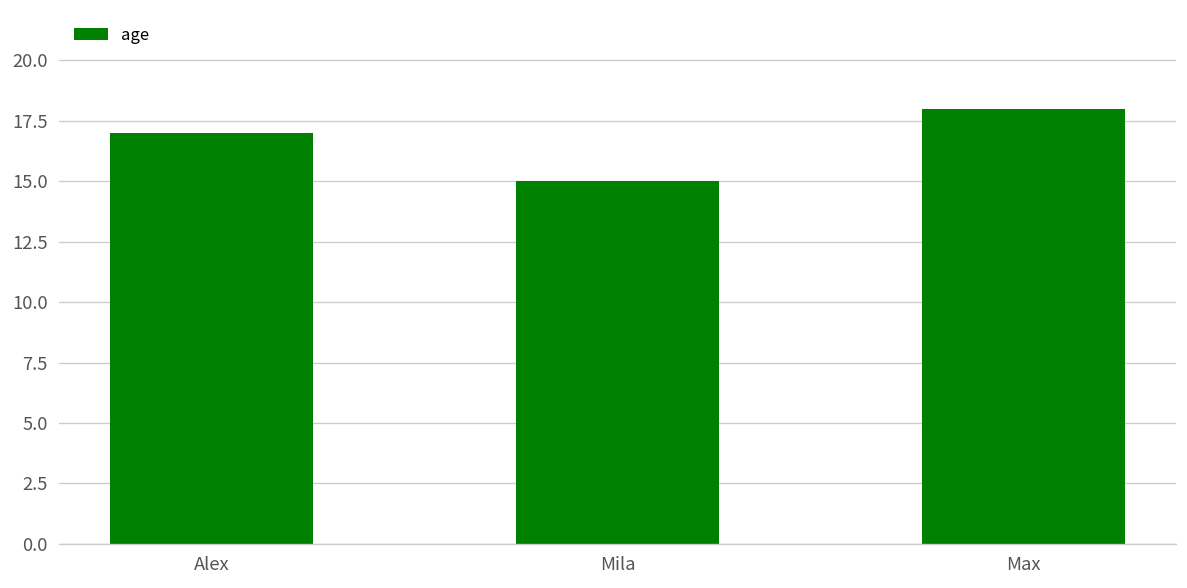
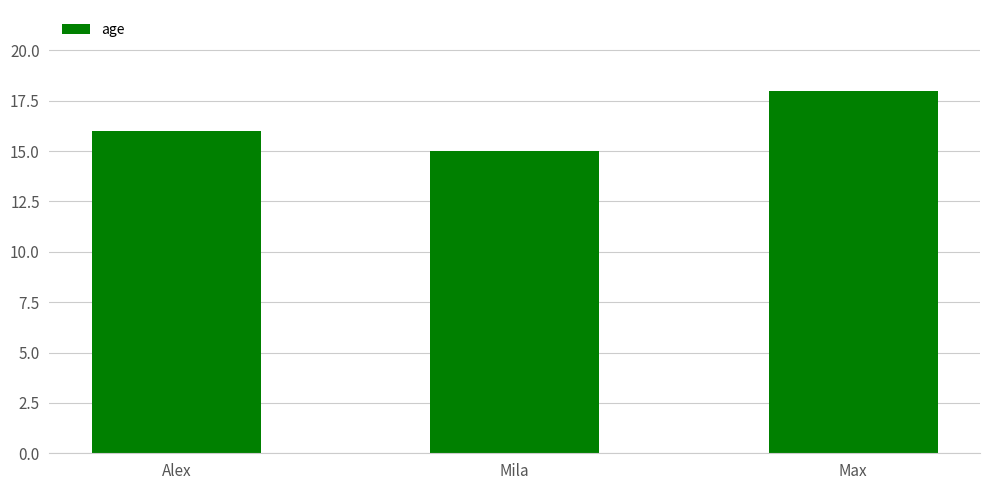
Alex: 17 -> 16
